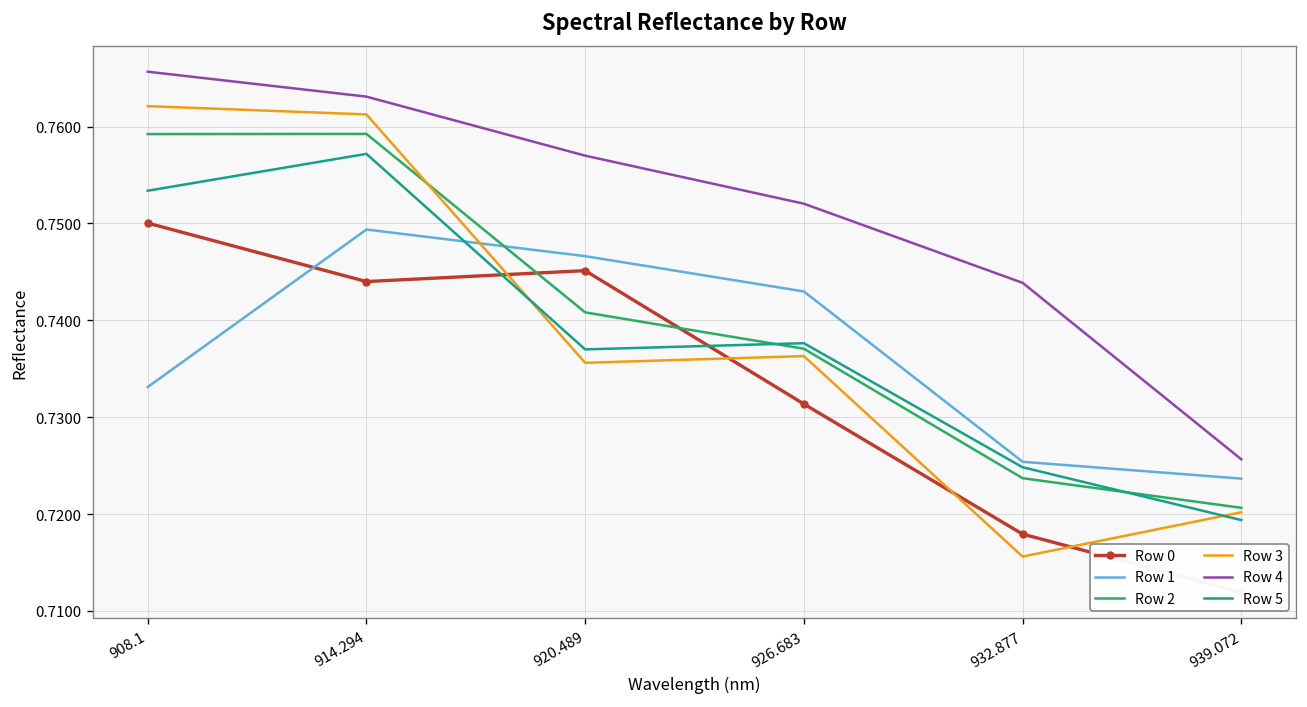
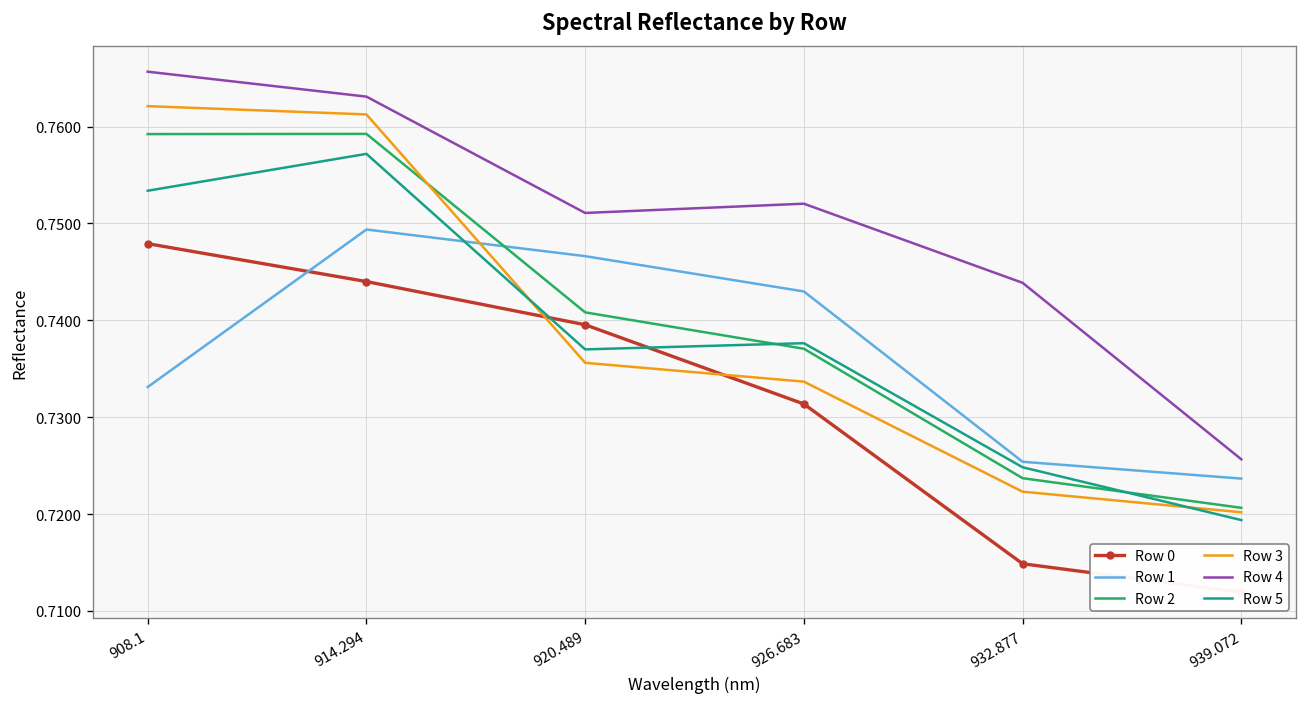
Row 0, 908.1: 0.750 -> 0.748
Row 0, 920.489: 0.745 -> 0.740
Row 4, 920.489: 0.757 -> 0.751
Row 3, 926.683: 0.736 -> 0.734
Row 0, 932.877: 0.718 -> 0.715
Row 3, 932.877: 0.716 -> 0.722
